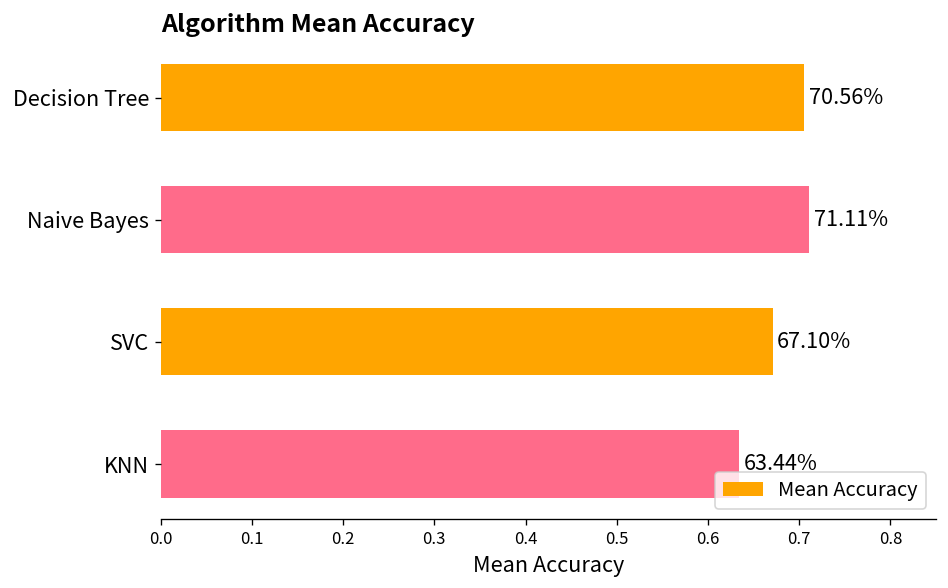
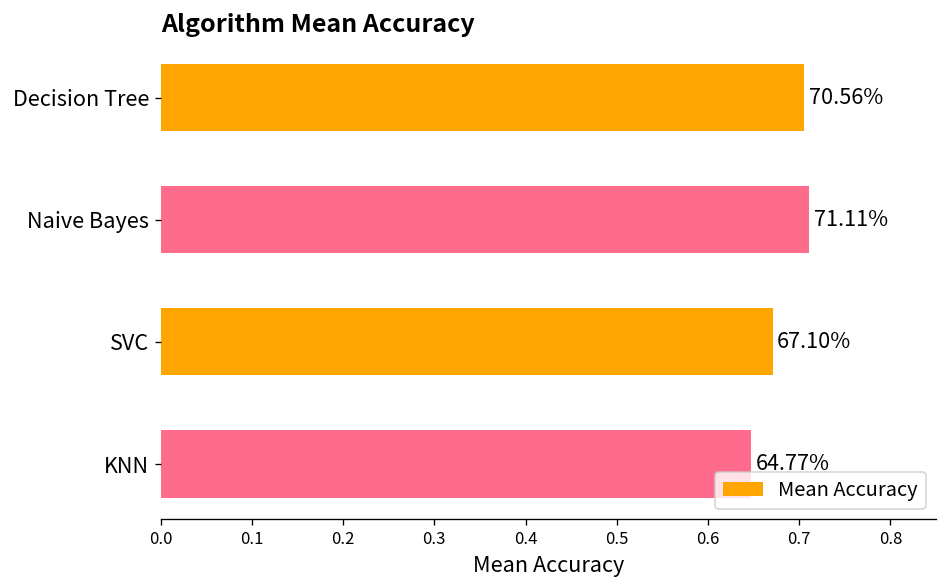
KNN: 63.44% -> 64.77%
